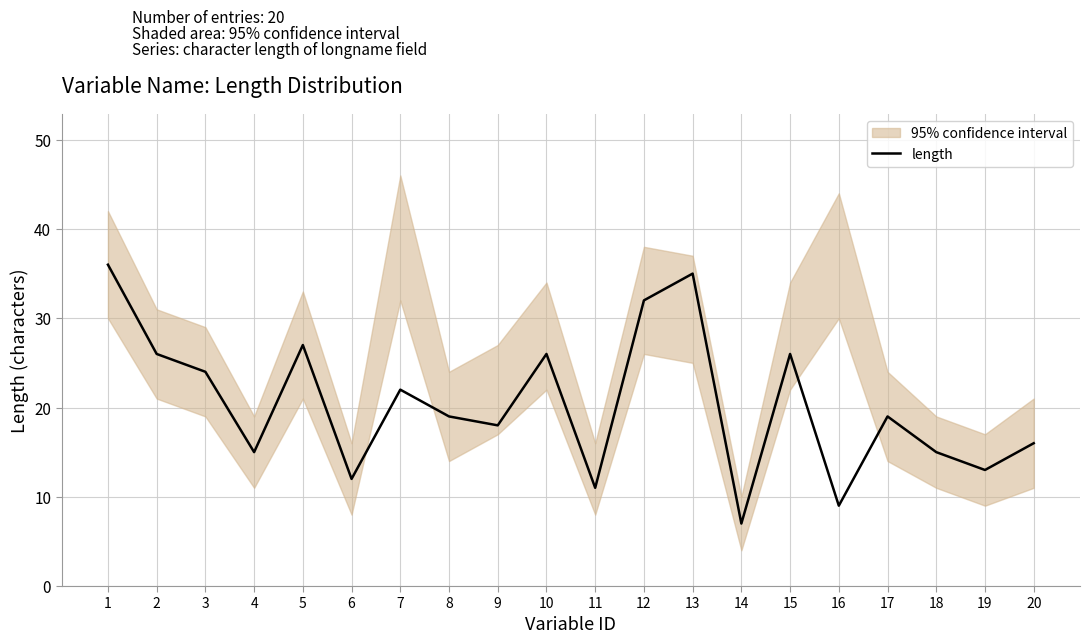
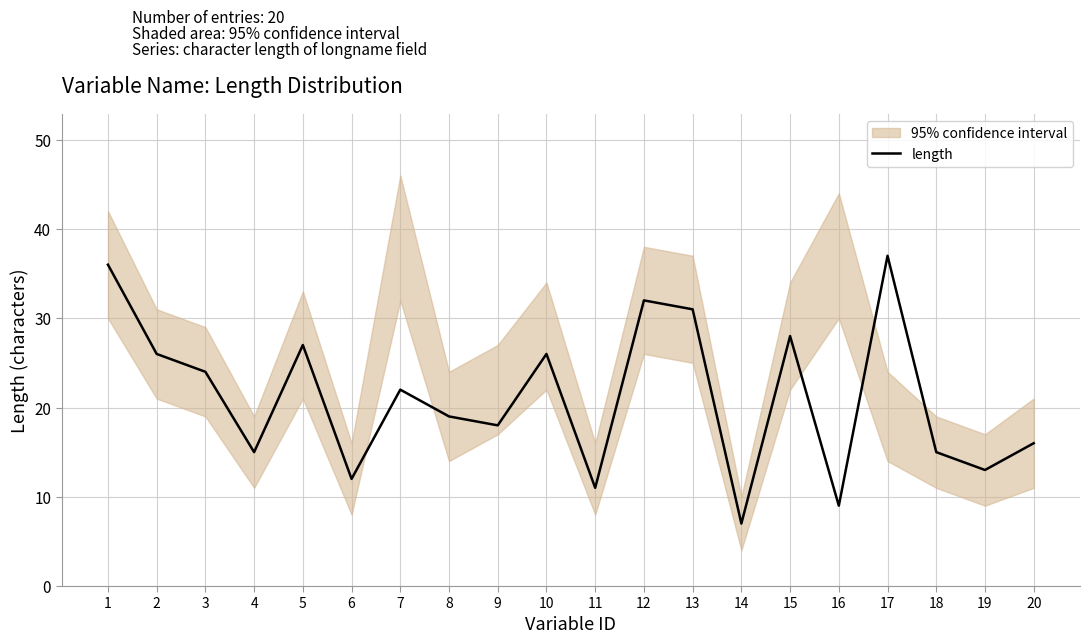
length, 13: 35 -> 31
length, 15: 26 -> 28
length, 17: 19 -> 37
